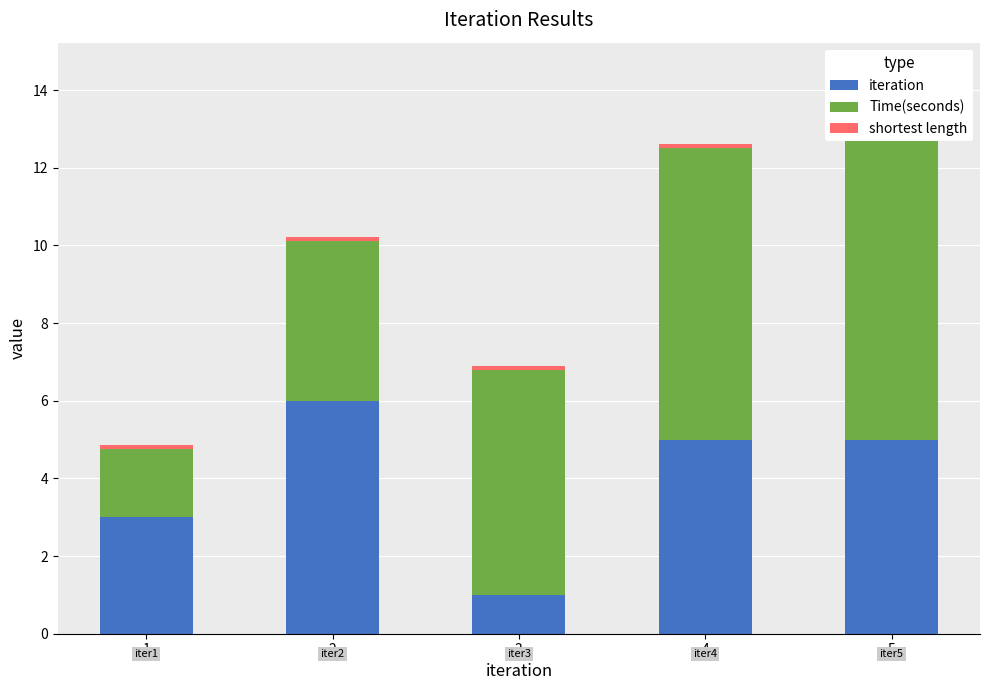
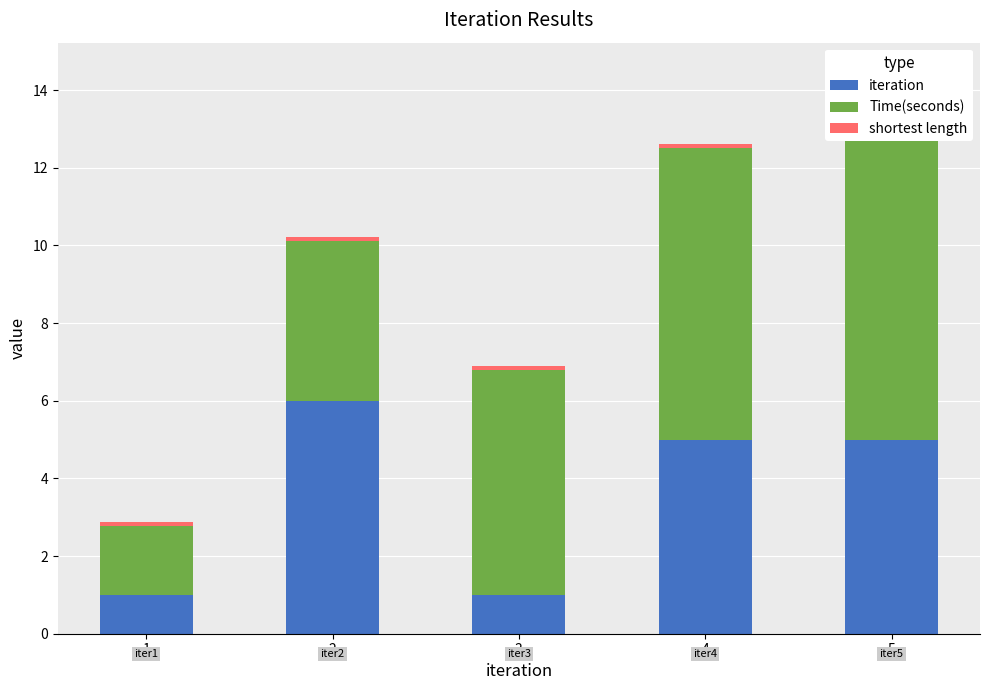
iteration, 1: 3 -> 1
